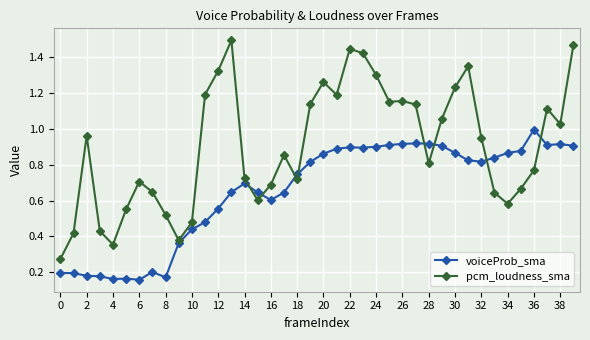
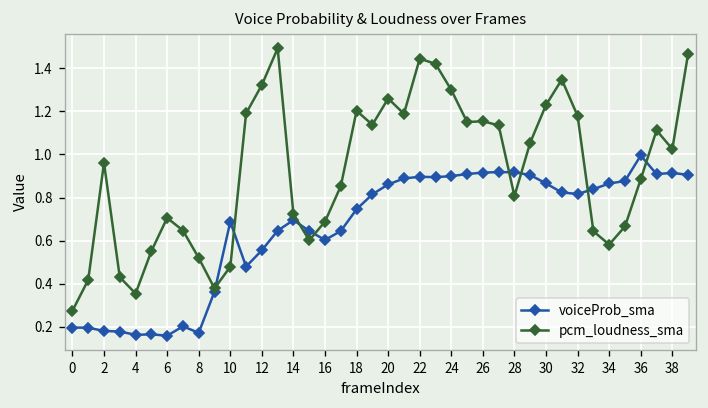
voiceProb_sma, 10: 0.44 -> 0.69
pcm_loudness_sma, 18: 0.72 -> 1.20
pcm_loudness_sma, 32: 0.95 -> 1.18
pcm_loudness_sma, 36: 0.77 -> 0.88
